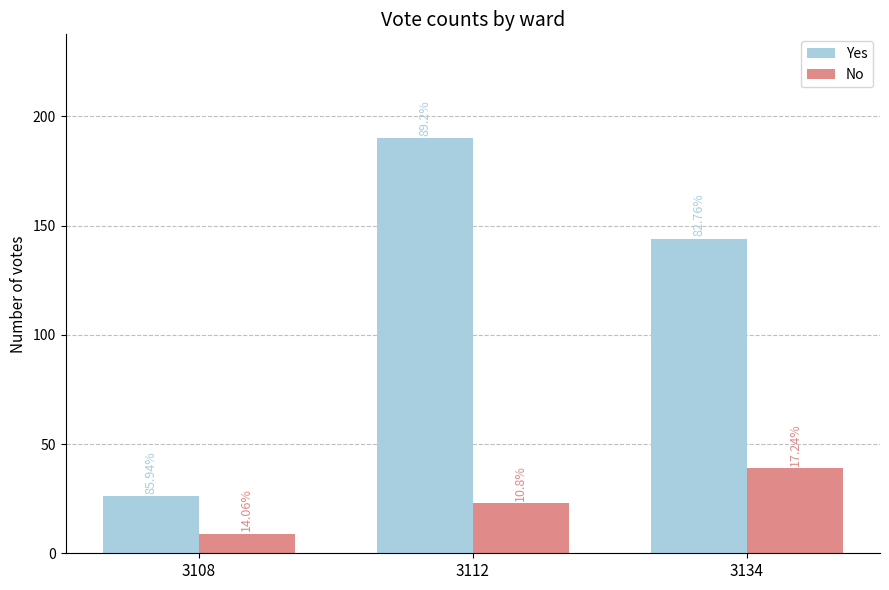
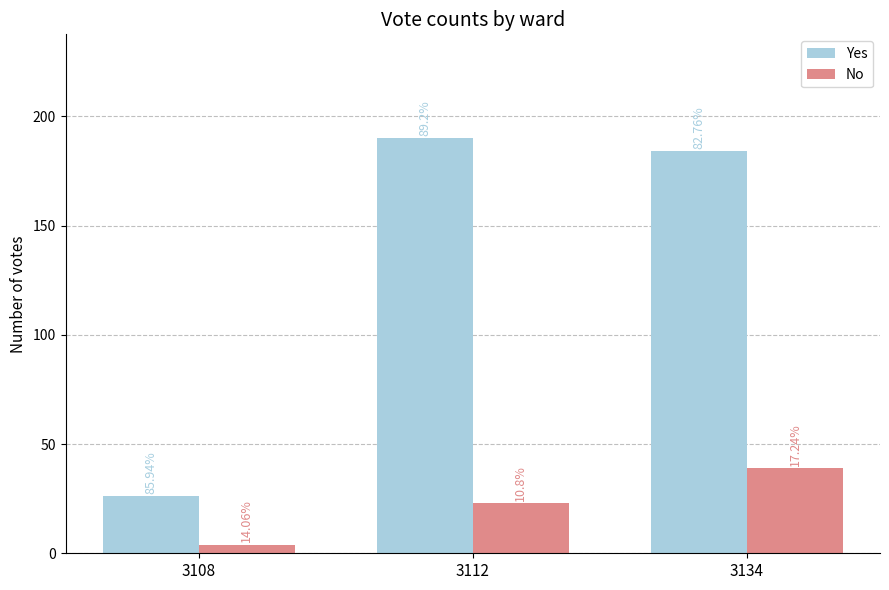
No, 3108: 9 -> 4
Yes, 3134: 144 -> 184
